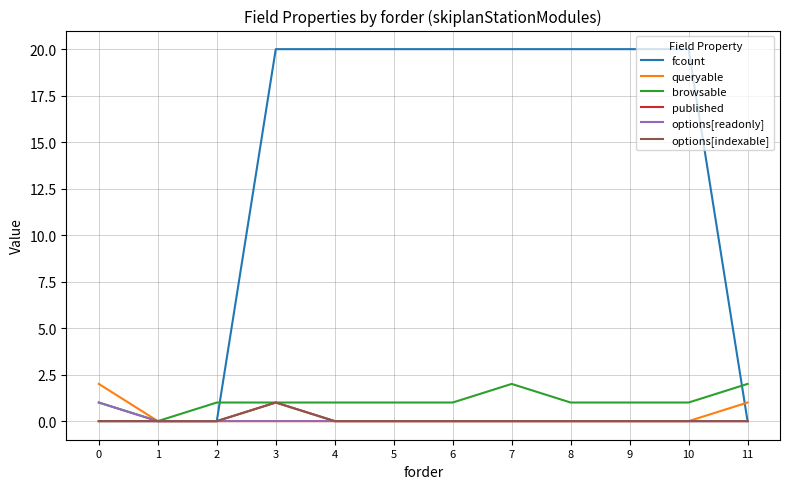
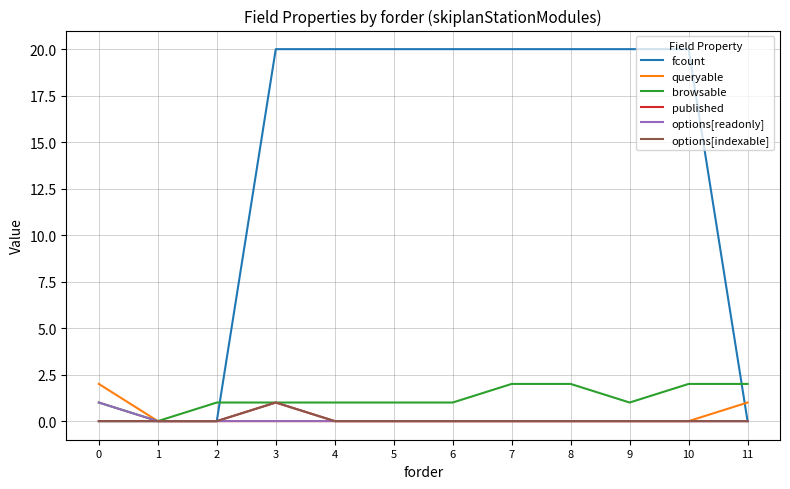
browsable, 8: 1 -> 2
browsable, 10: 1 -> 2
